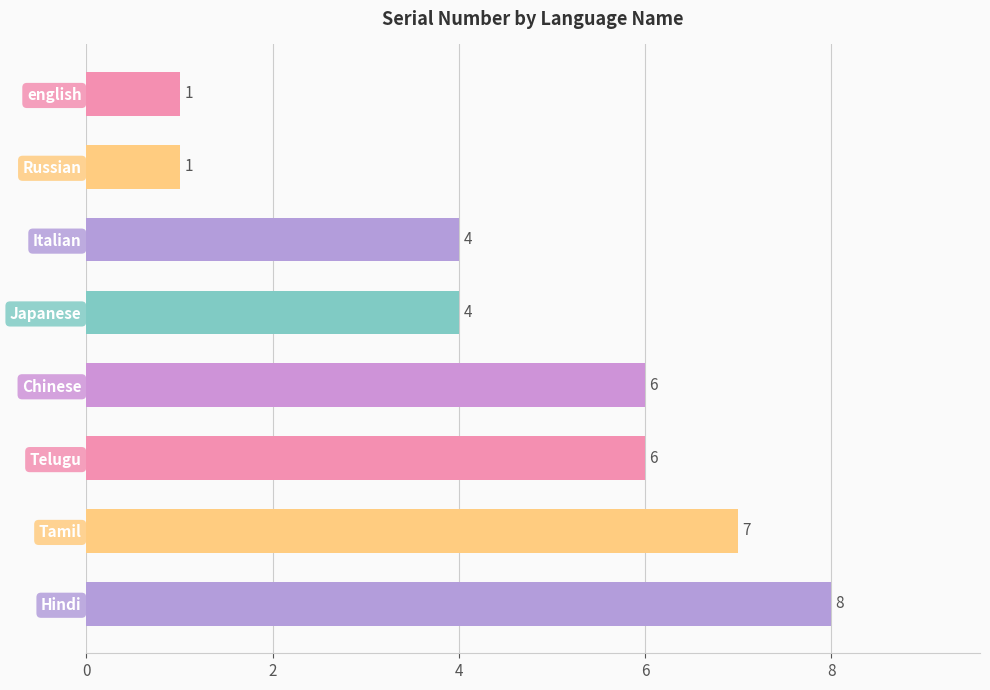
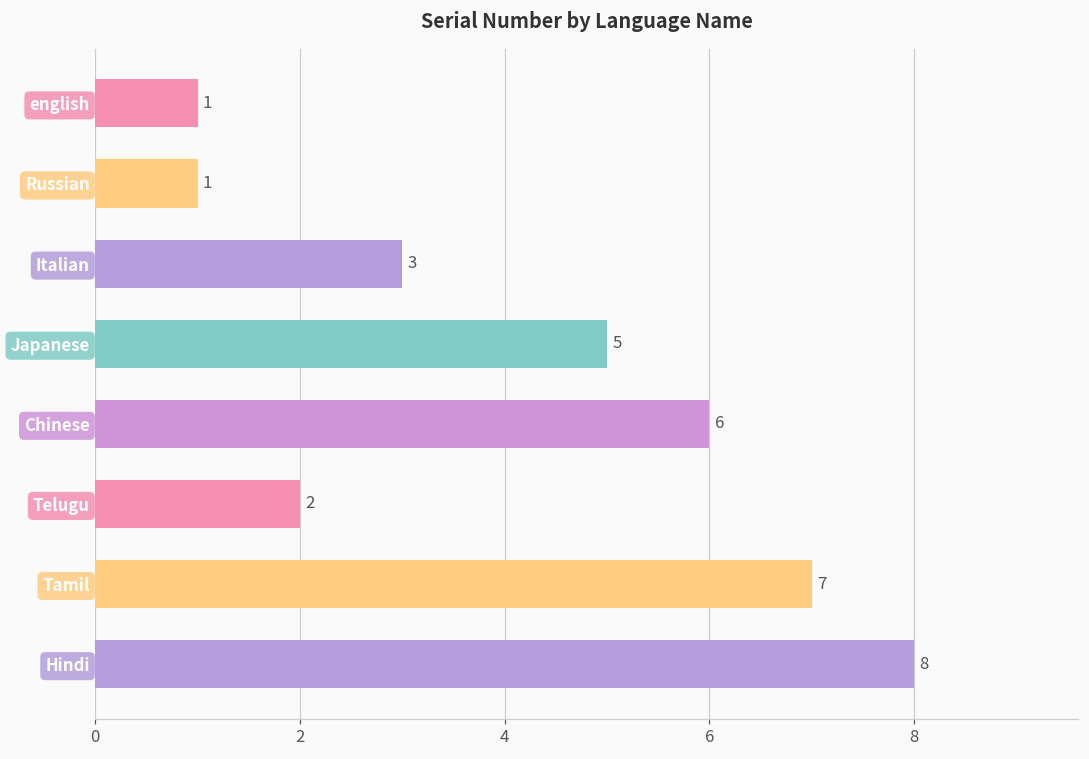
Italian: 4 -> 3
Japanese: 4 -> 5
Telugu: 6 -> 2
